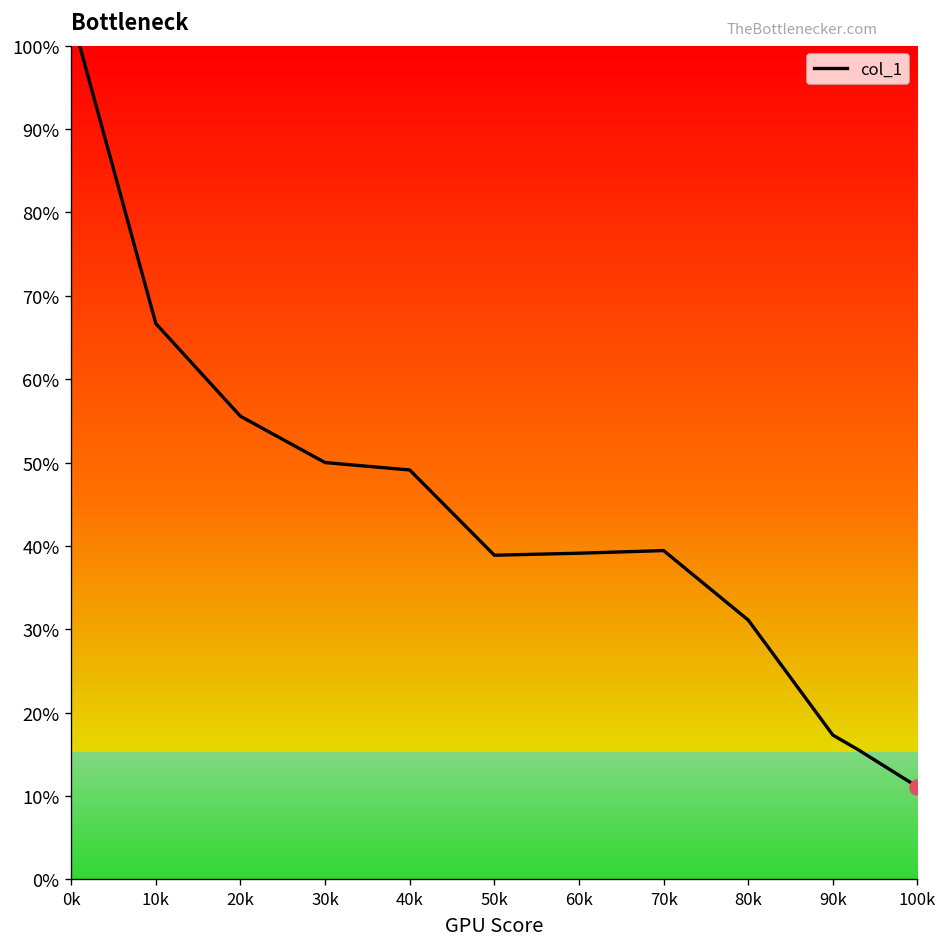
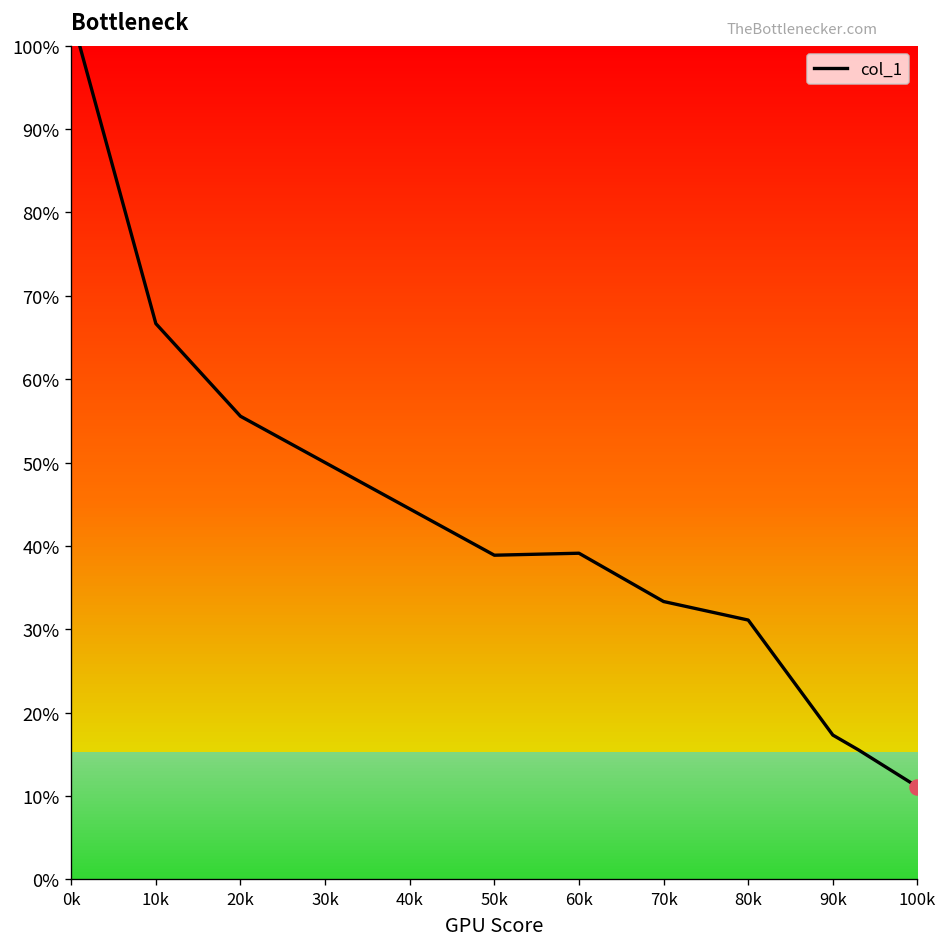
col_1, 40k: 49% -> 44%
col_1, 70k: 39% -> 33%
